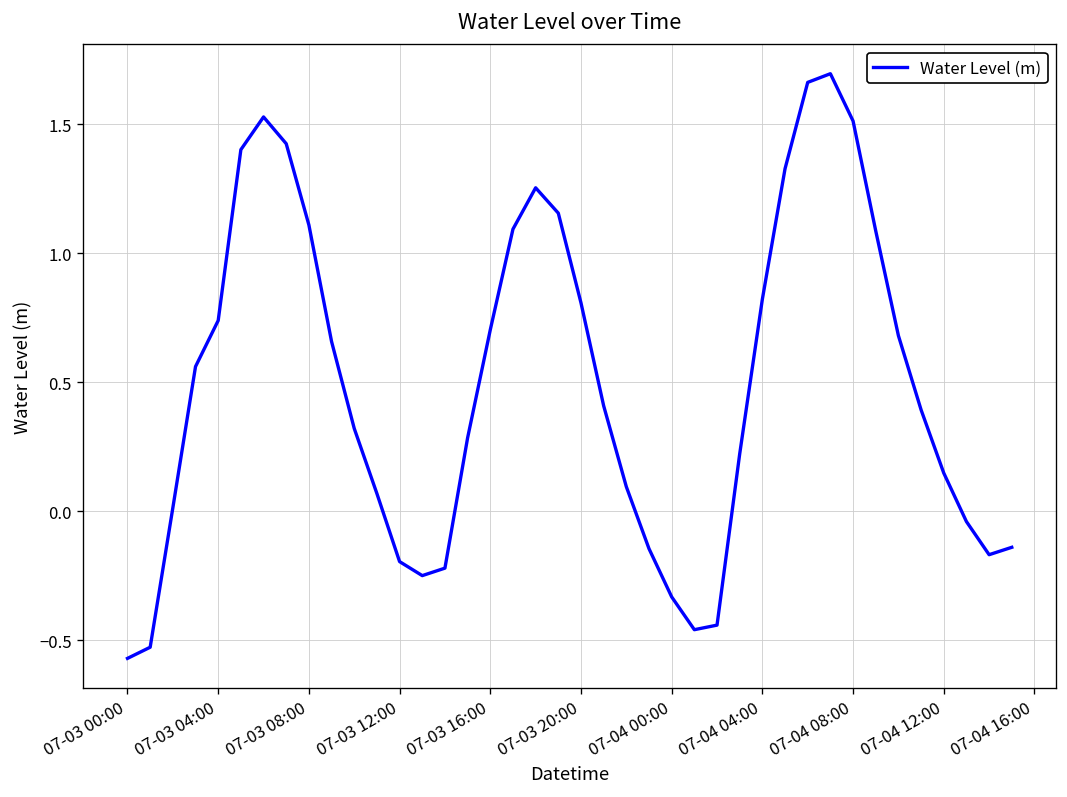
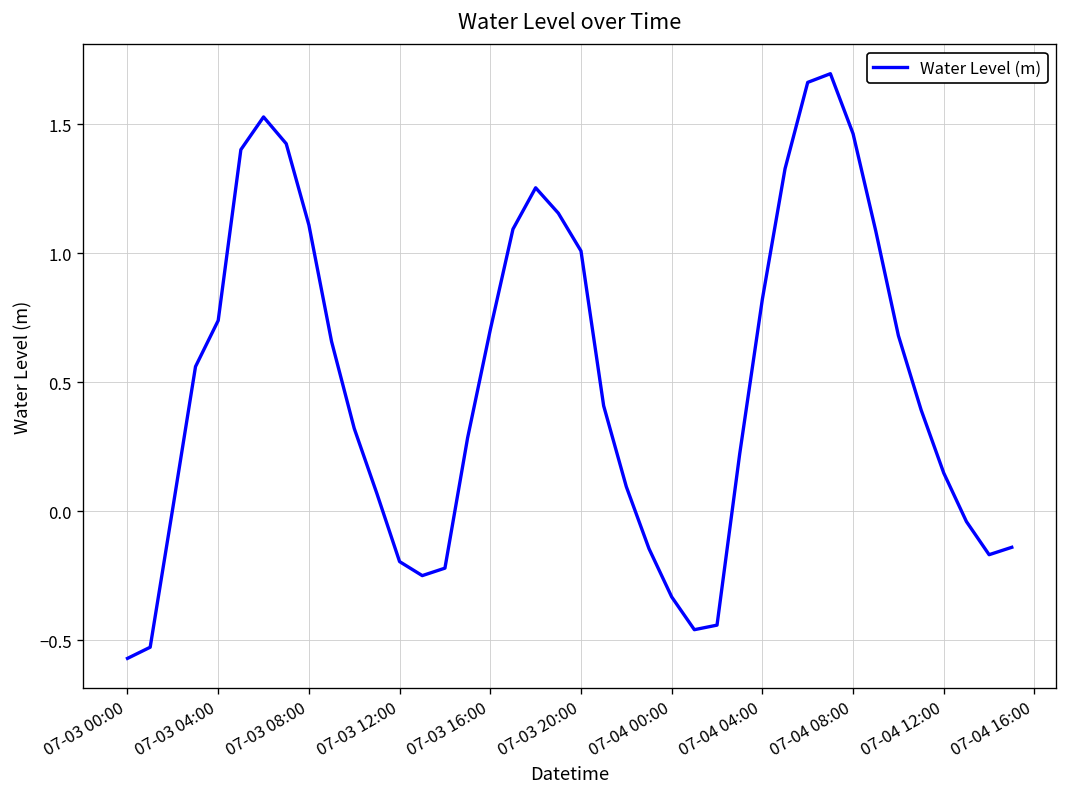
07-03 20:00: 0.81 -> 1.01
07-04 08:00: 1.51 -> 1.46
